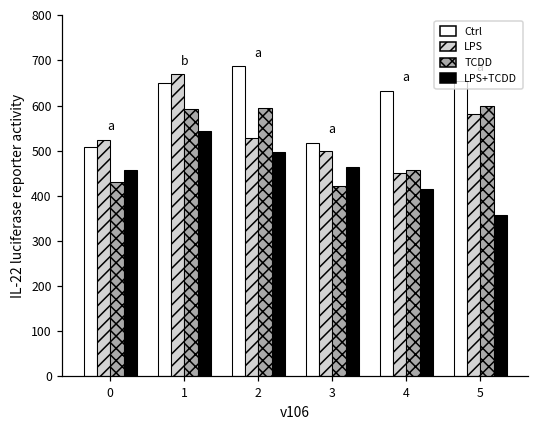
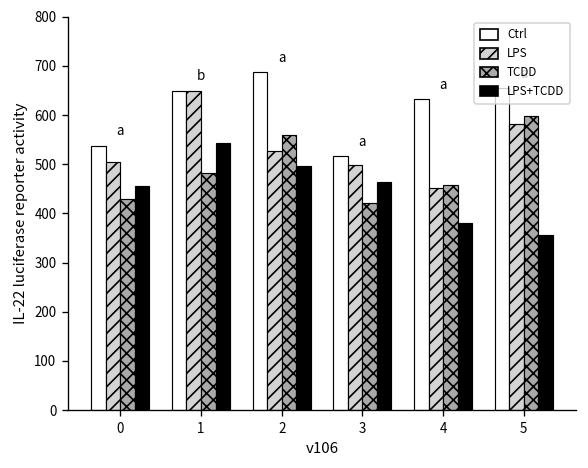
Ctrl, 0: 510 -> 540
LPS, 0: 520 -> 500
LPS, 1: 670 -> 650
TCDD, 1: 590 -> 480
TCDD, 2: 590 -> 560
LPS+TCDD, 4: 420 -> 380
